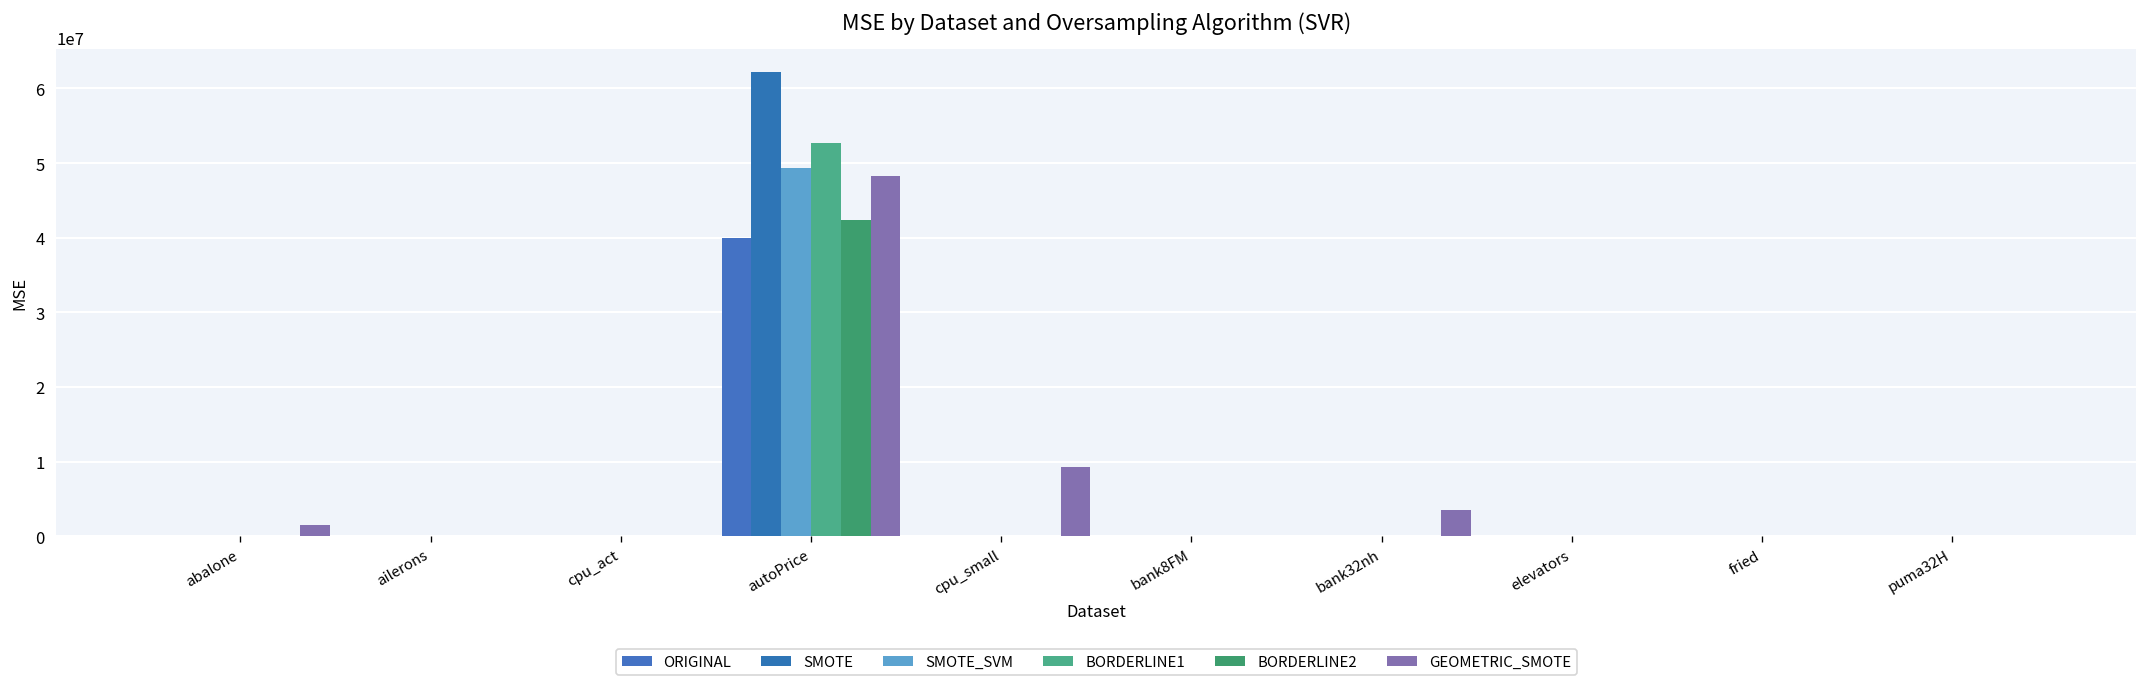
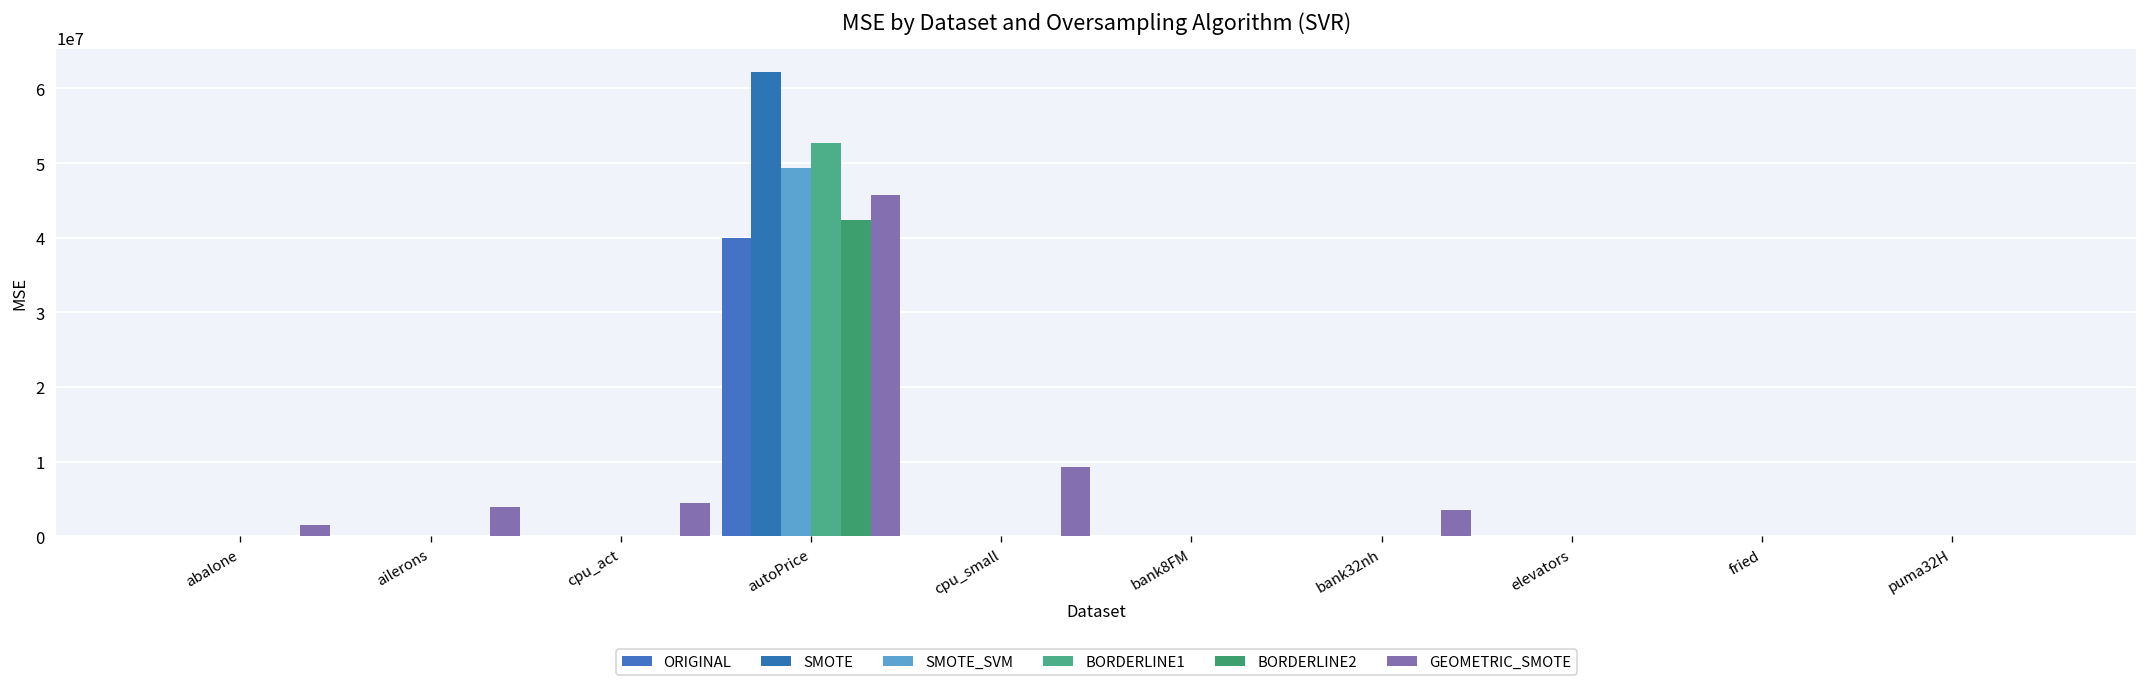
GEOMETRIC_SMOTE, ailerons: 0 -> 4000000
GEOMETRIC_SMOTE, cpu_act: 0 -> 4000000
GEOMETRIC_SMOTE, autoPrice: 48000000 -> 46000000
